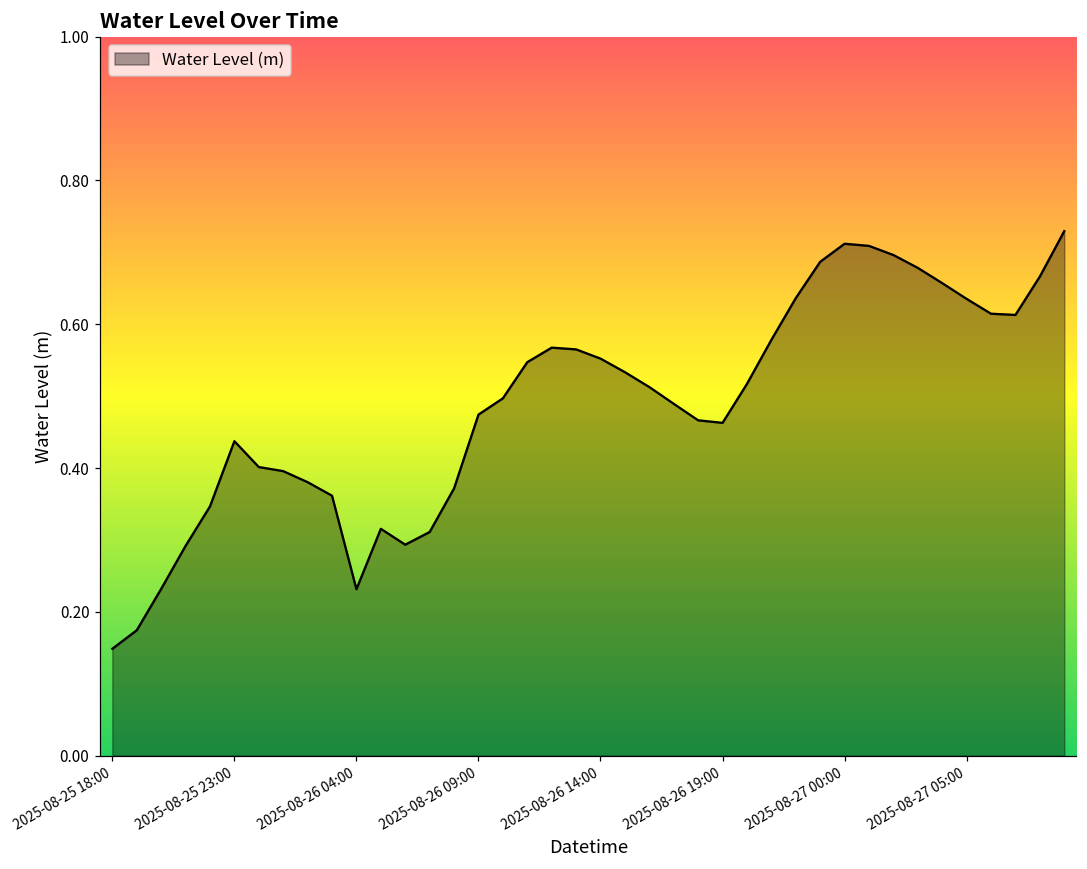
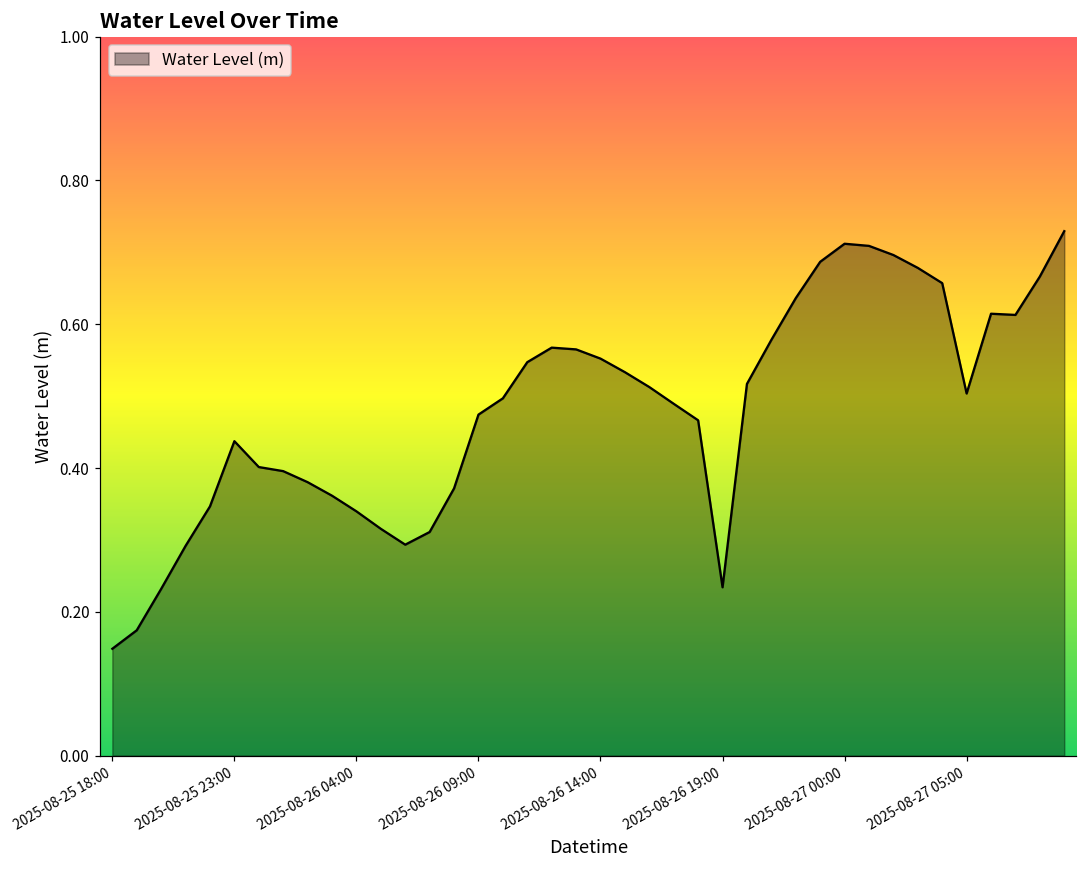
2025-08-26 04:00: 0.23 -> 0.34
2025-08-26 19:00: 0.46 -> 0.23
2025-08-27 05:00: 0.64 -> 0.50
